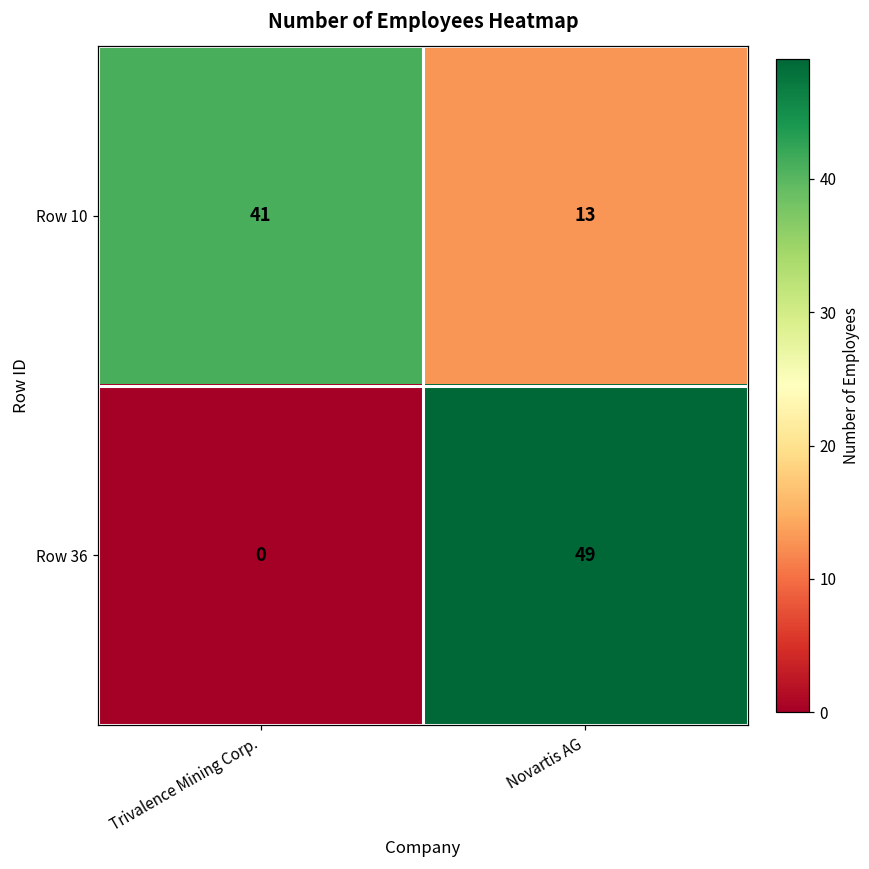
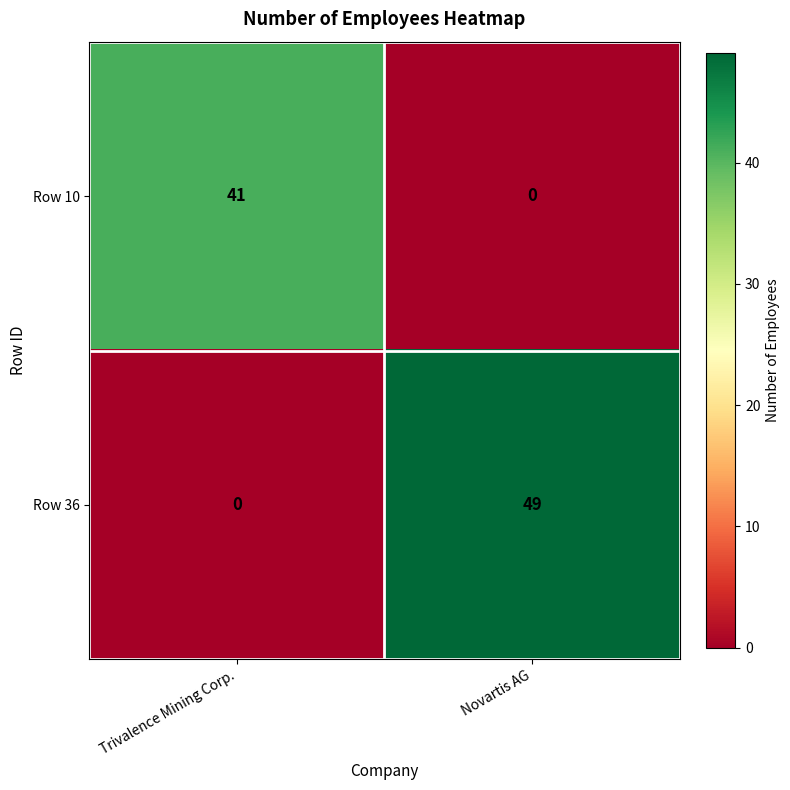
Row 10, Novartis AG: 13 -> 0
